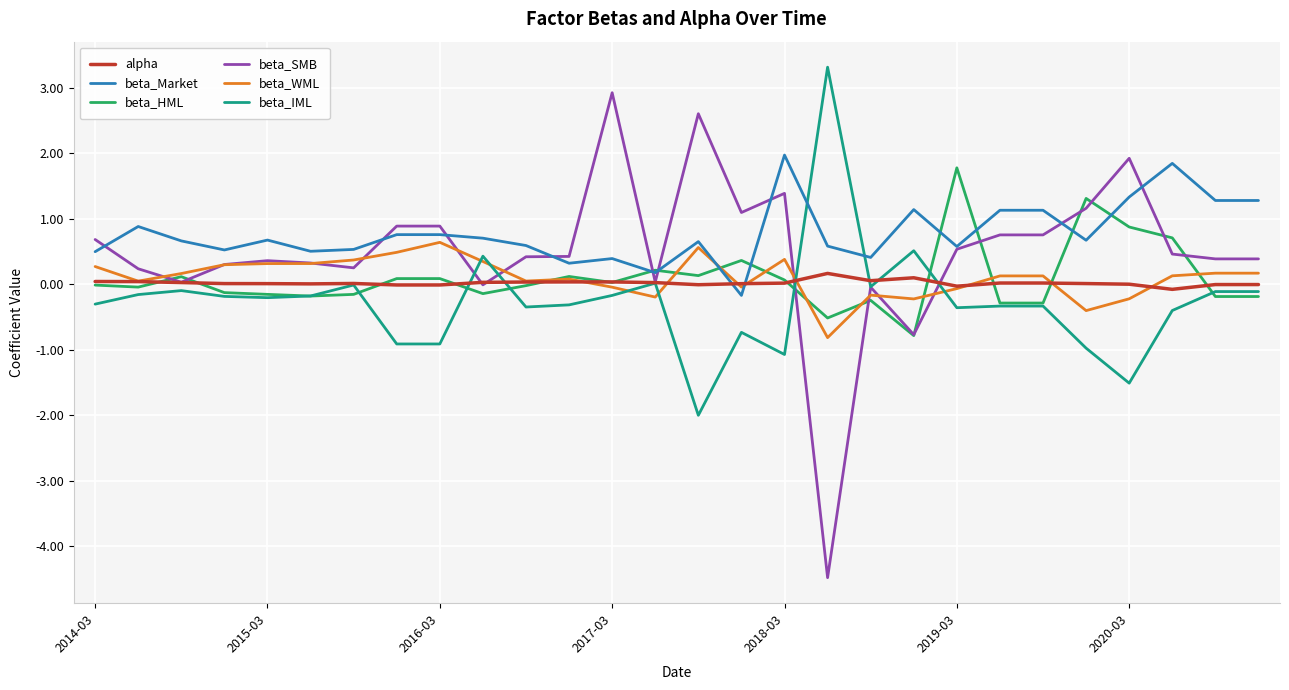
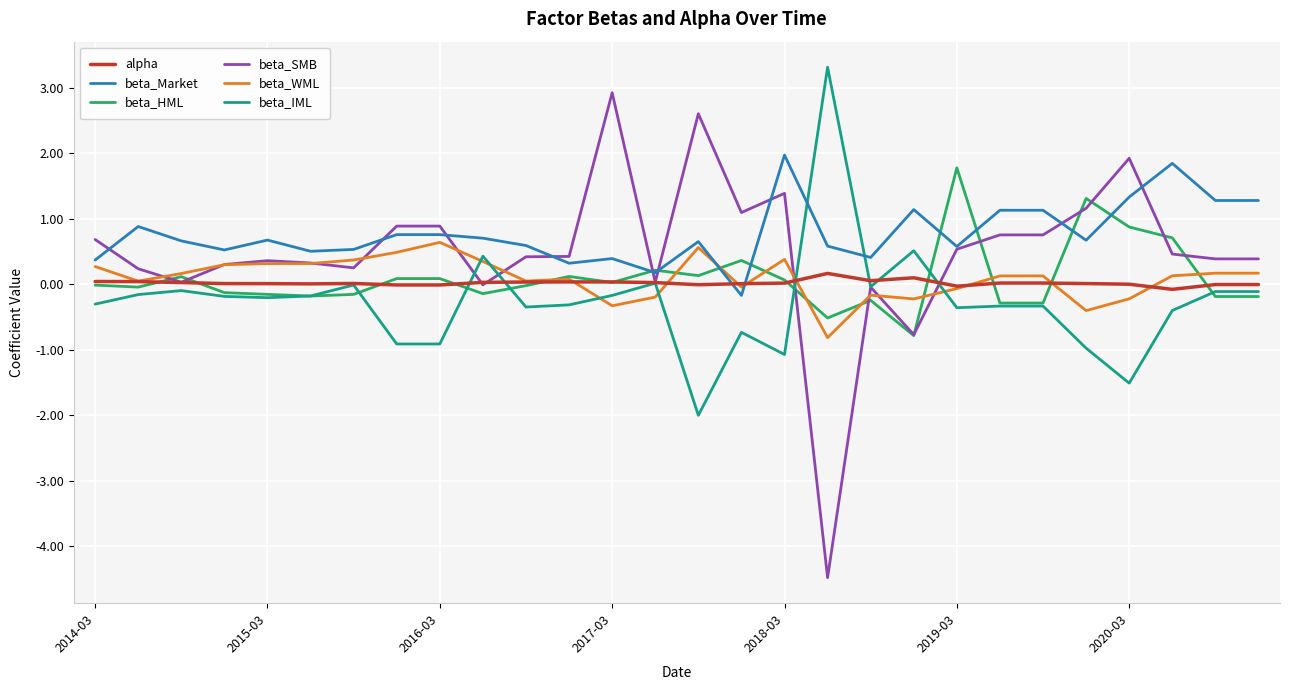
beta_Market, 2014-03: 0.5 -> 0.4
beta_WML, 2017-03: 0.0 -> -0.3
